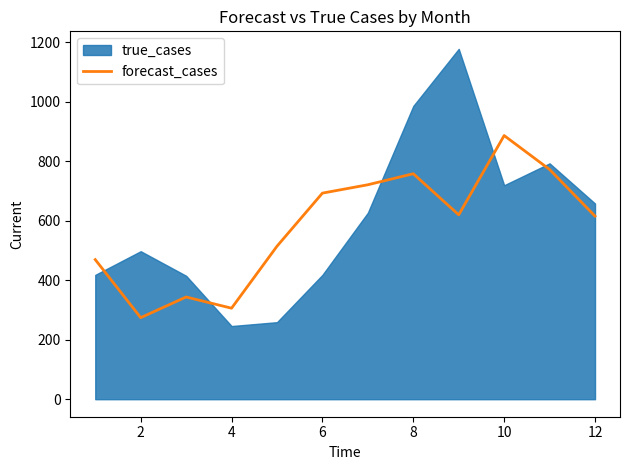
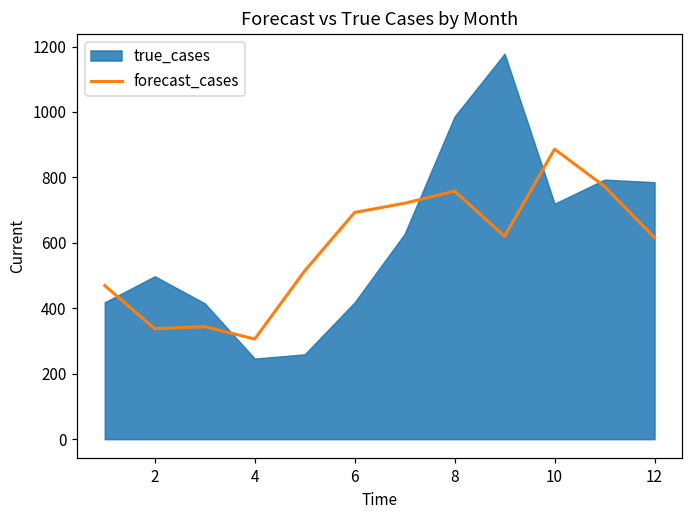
forecast_cases, 2: 270 -> 340
true_cases, 12: 660 -> 790
